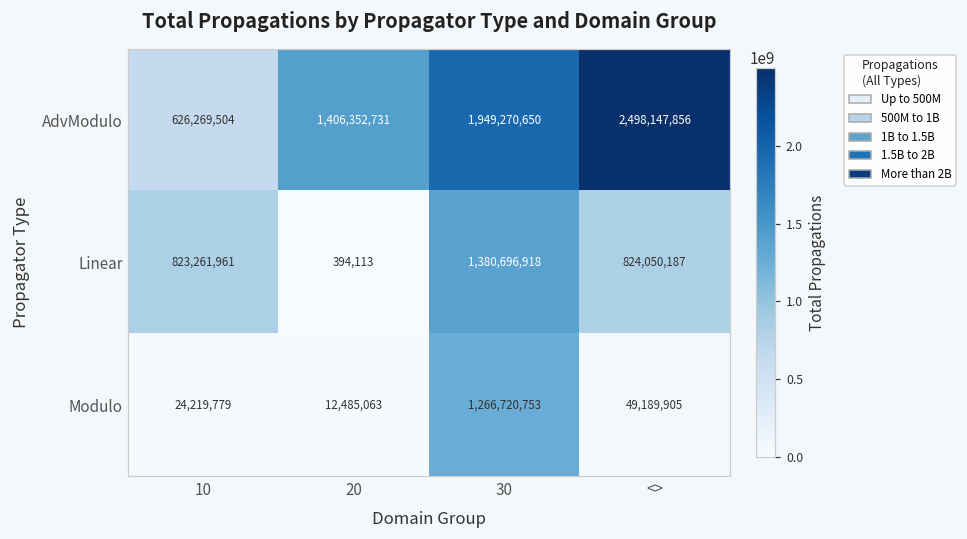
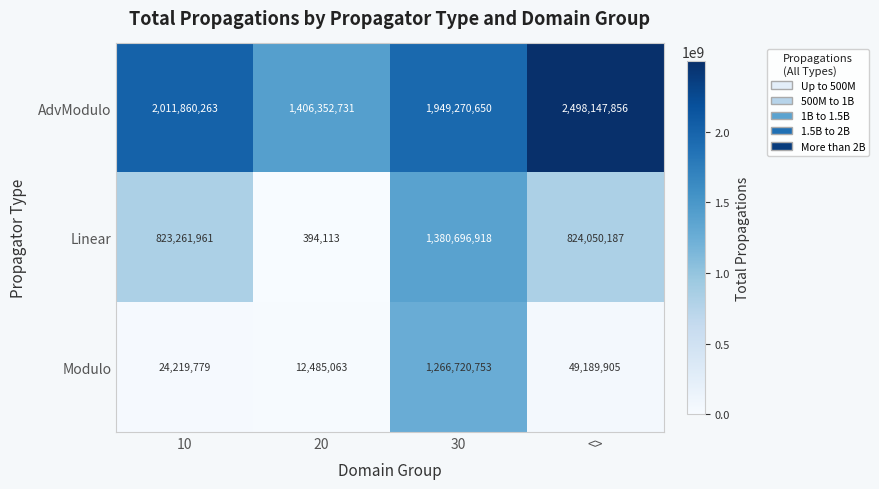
AdvModulo, 10: 626,269,504 -> 2,011,860,263
